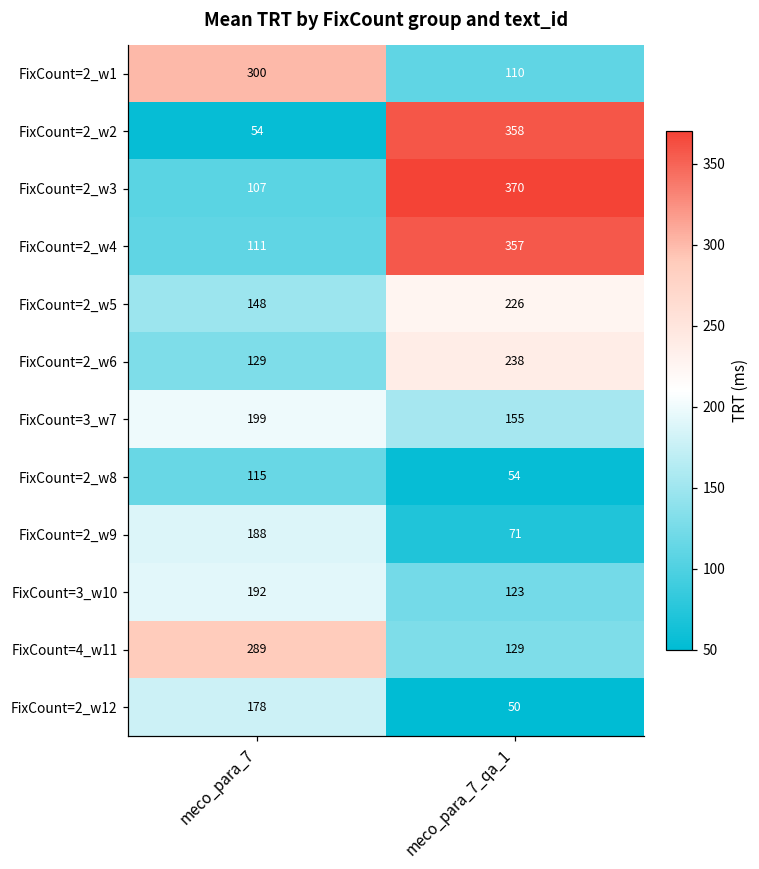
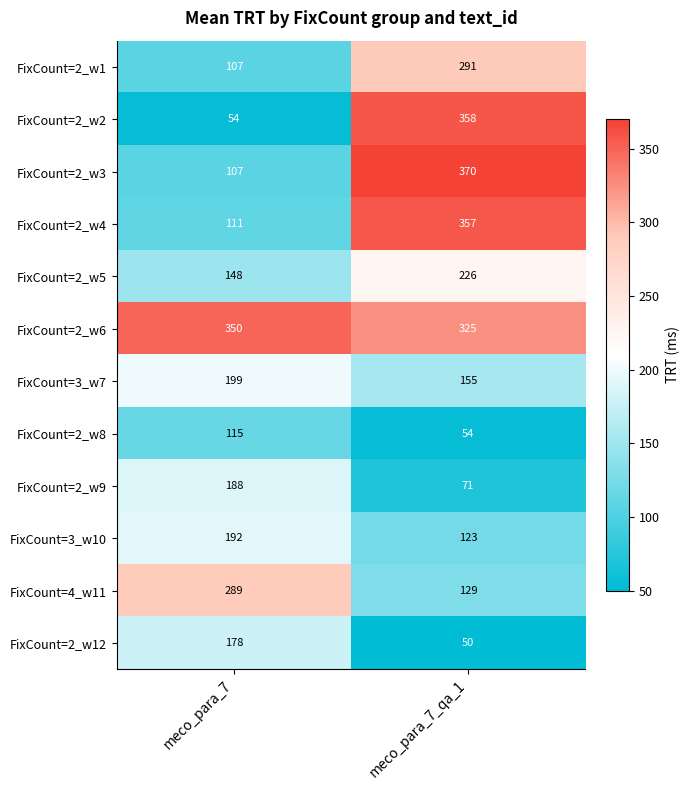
FixCount=2_w1, meco_para_7: 300 -> 107
FixCount=2_w1, meco_para_7_qa_1: 110 -> 291
FixCount=2_w6, meco_para_7: 129 -> 350
FixCount=2_w6, meco_para_7_qa_1: 238 -> 325
